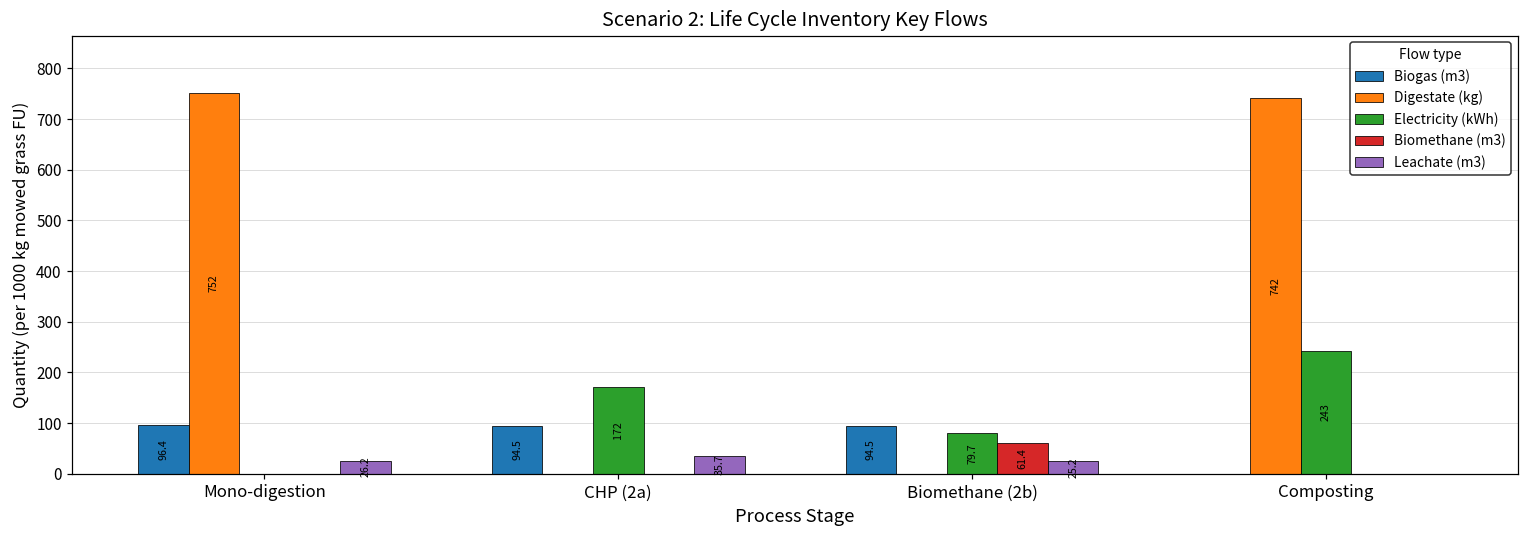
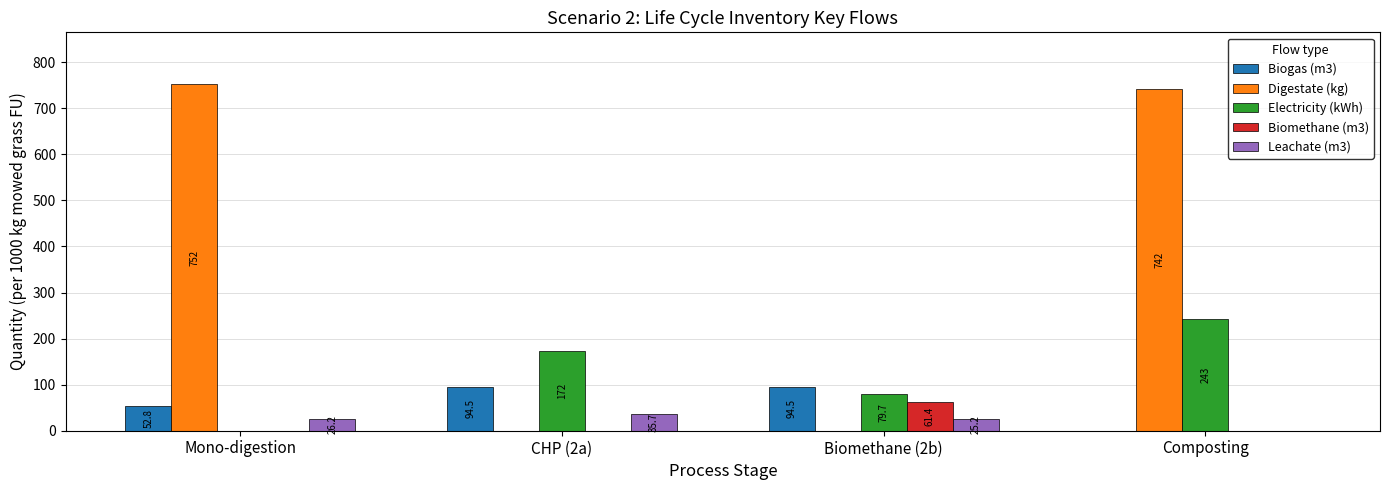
Biogas (m3), Mono-digestion: 96.4 -> 52.8
